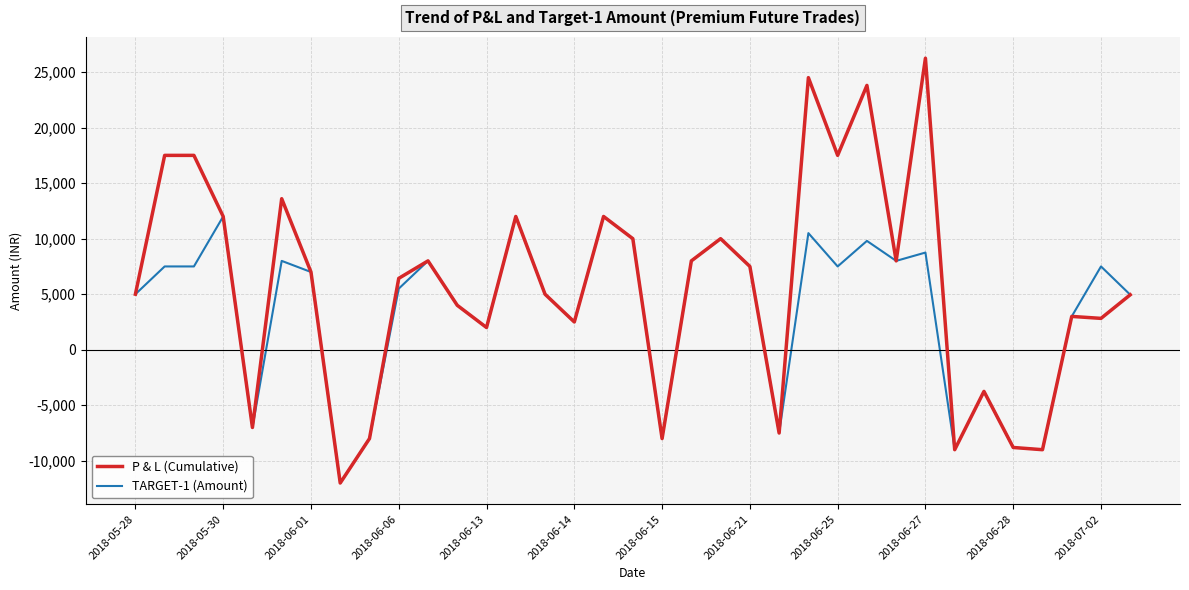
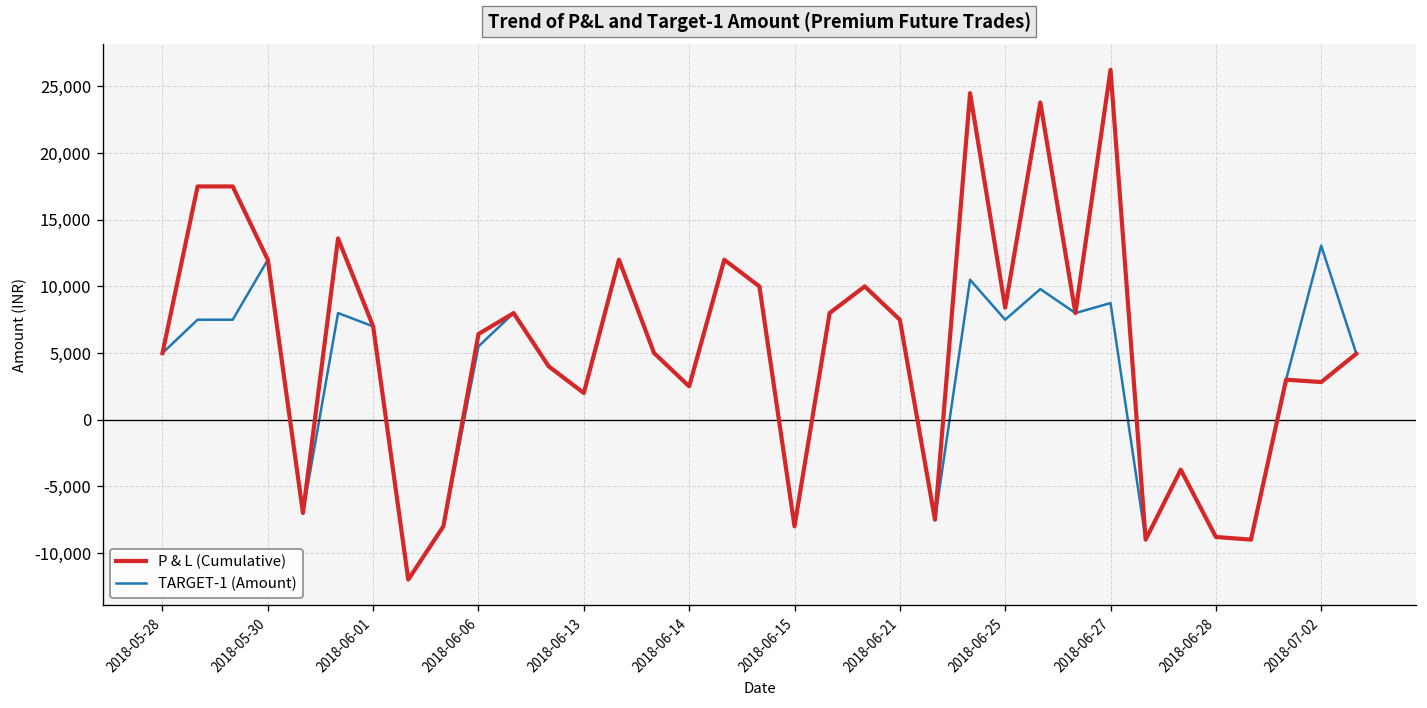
P & L (Cumulative), 2018-06-25: 17,500 -> 8,400
TARGET-1 (Amount), 2018-07-02: 7,500 -> 13,100
